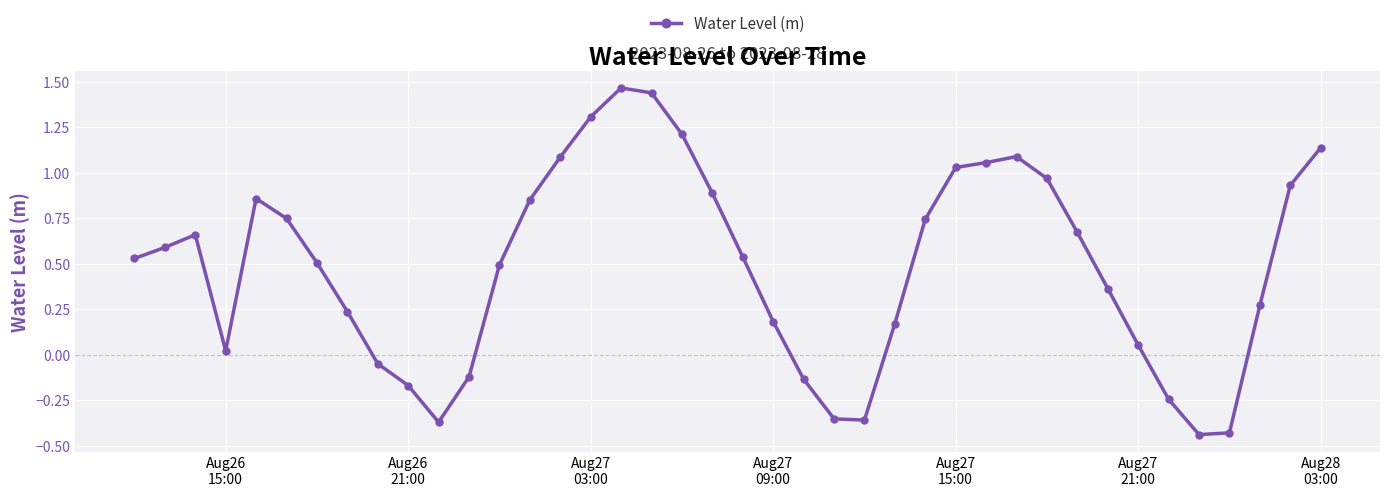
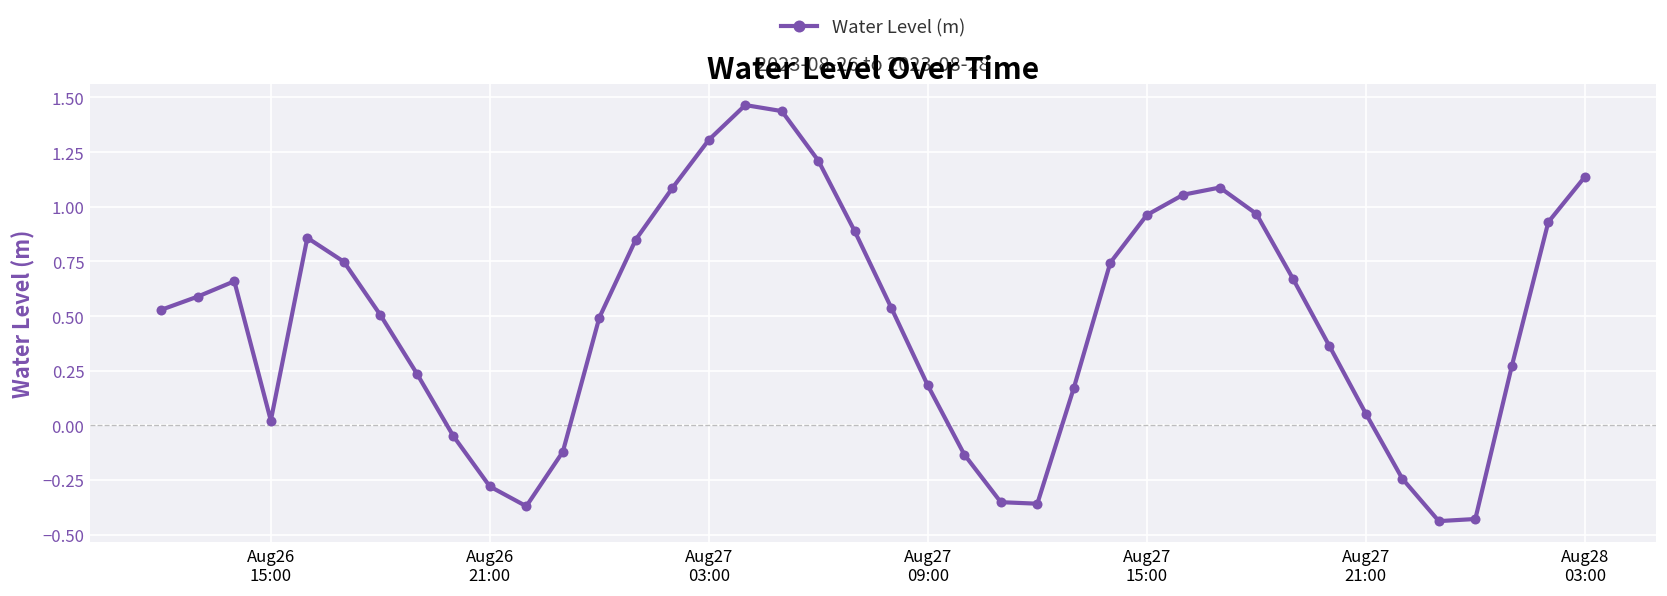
Aug26 21:00: -0.17 -> -0.28
Aug27 15:00: 1.03 -> 0.96
